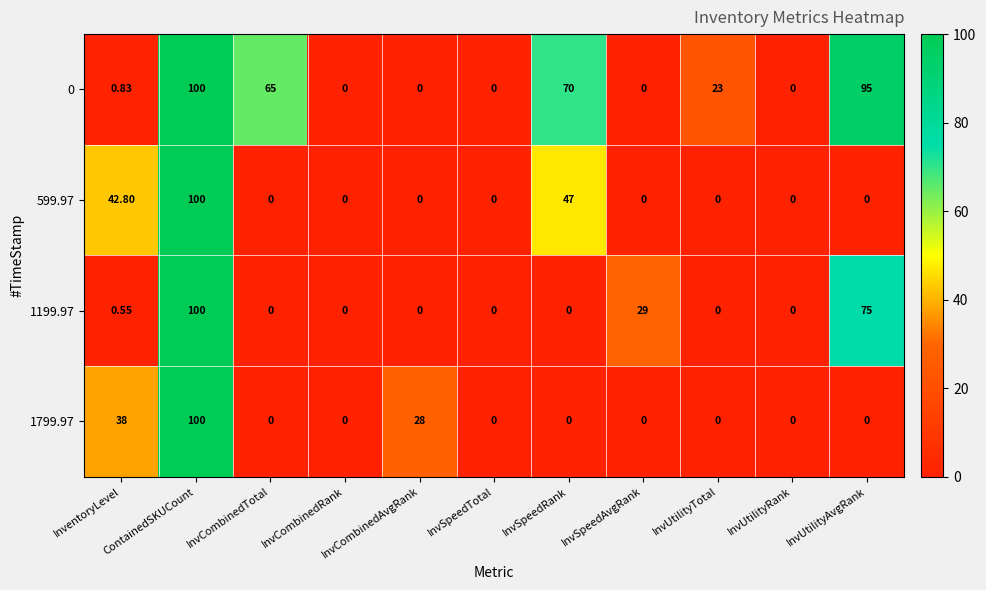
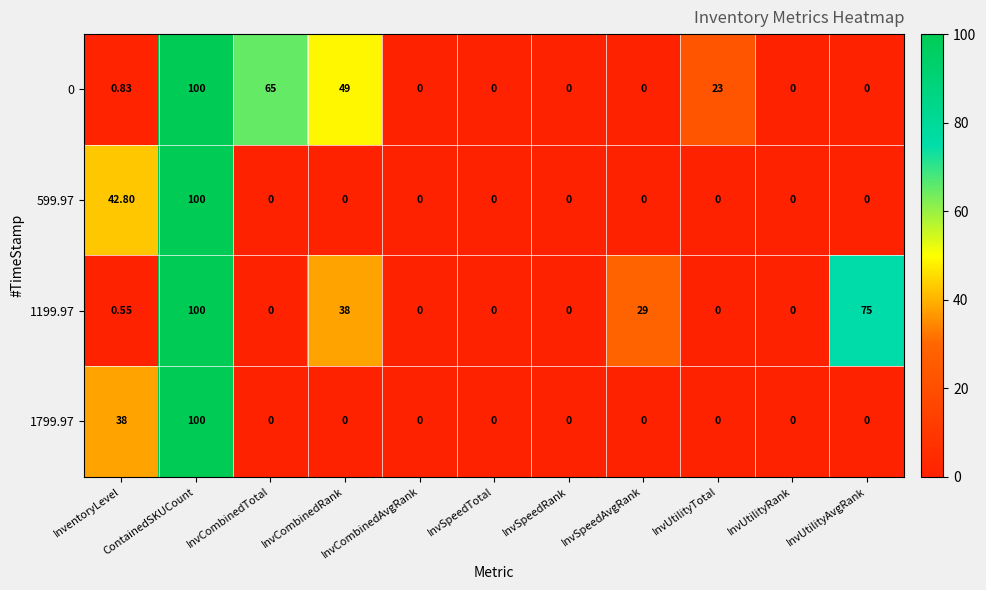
0, InvCombinedRank: 0 -> 49
0, InvSpeedRank: 70 -> 0
0, InvUtilityAvgRank: 95 -> 0
599.97, InvSpeedRank: 47 -> 0
1199.97, InvCombinedRank: 0 -> 38
1799.97, InvCombinedAvgRank: 28 -> 0
